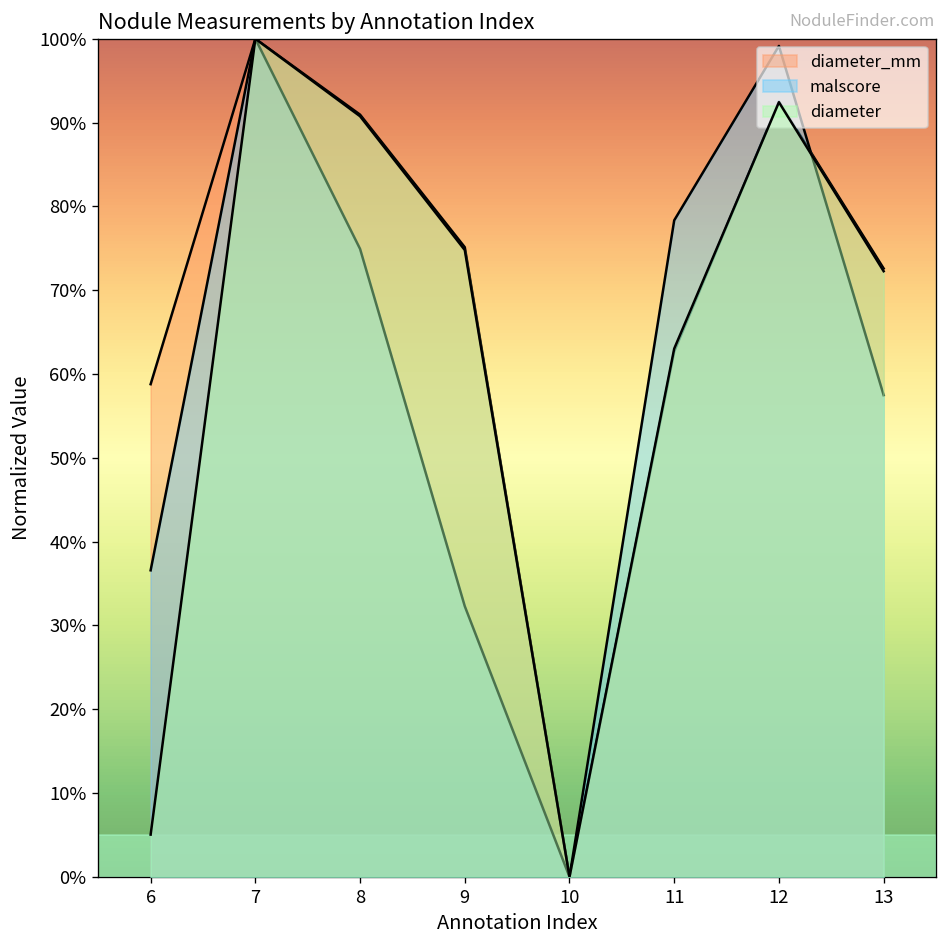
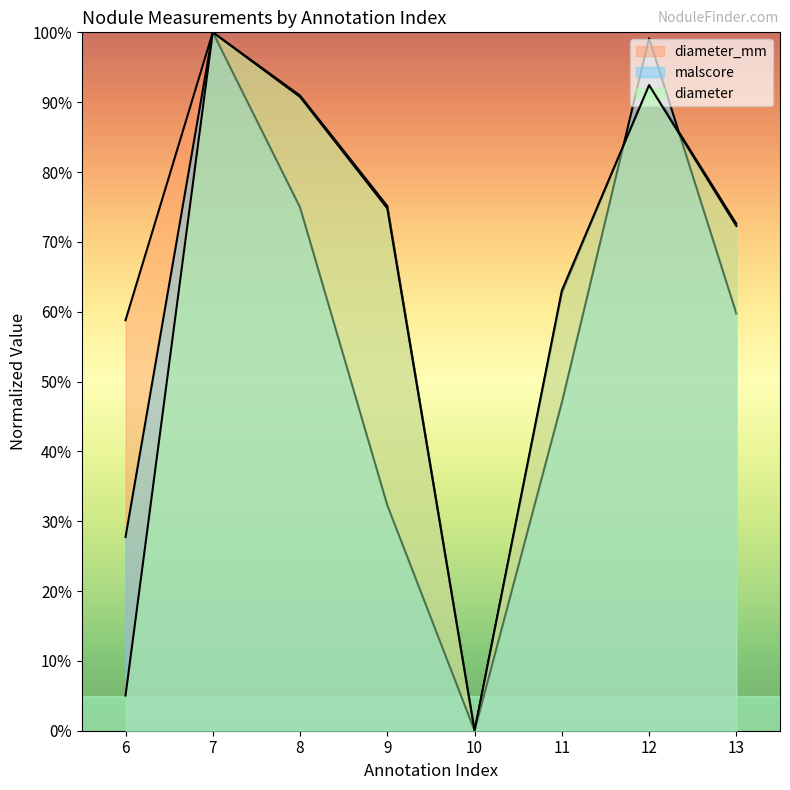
malscore, 6: 37% -> 28%
malscore, 11: 78% -> 47%
malscore, 13: 57% -> 60%
